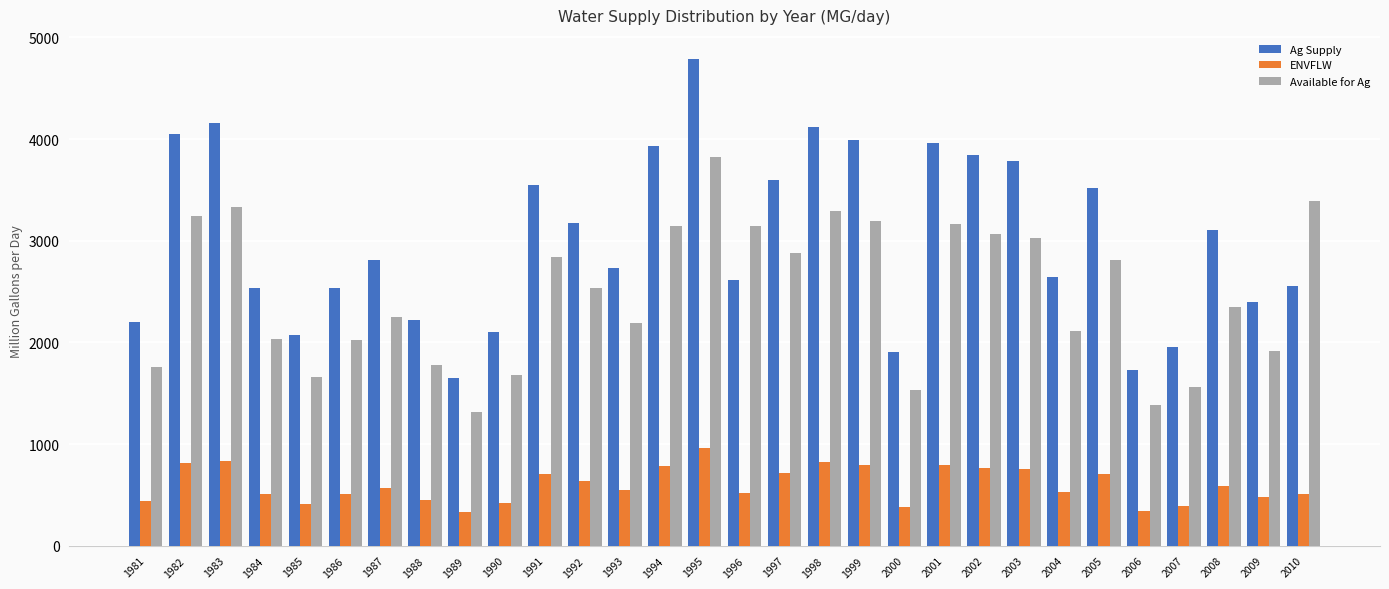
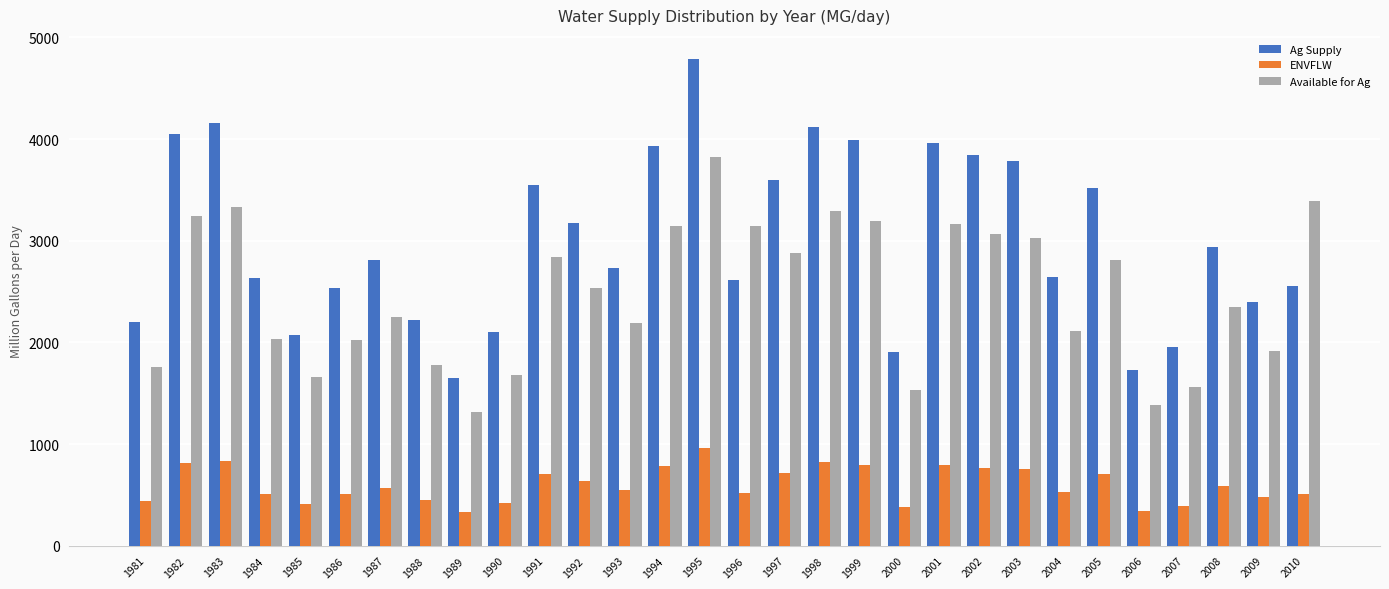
Ag Supply, 1984: 2540 -> 2630
Ag Supply, 2008: 3100 -> 2940
